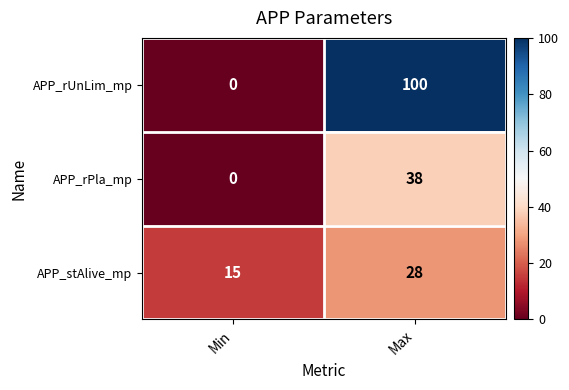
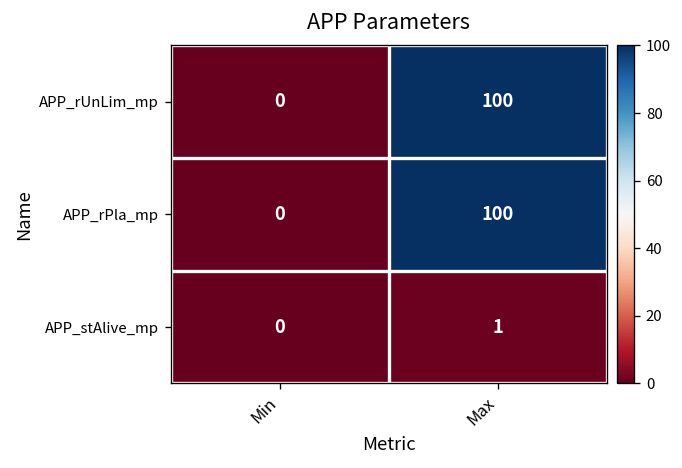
APP_rPla_mp, Max: 38 -> 100
APP_stAlive_mp, Min: 15 -> 0
APP_stAlive_mp, Max: 28 -> 1
